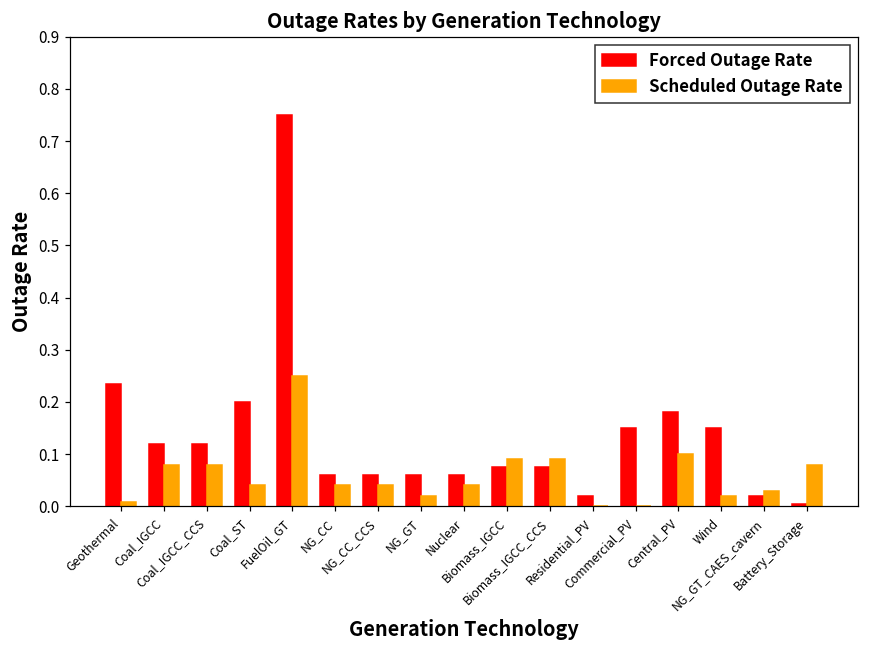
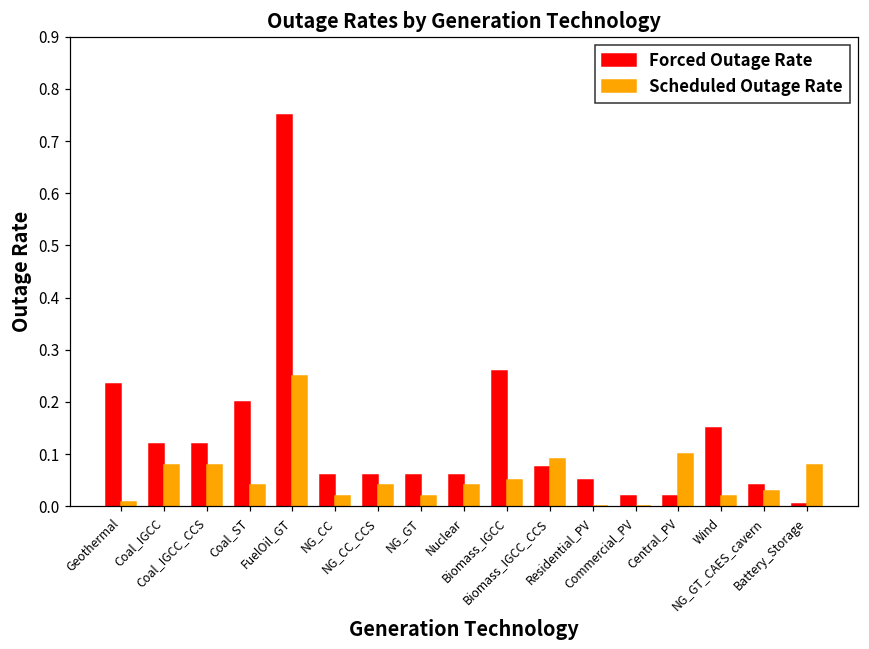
Scheduled Outage Rate, NG_CC: 0.04 -> 0.02
Forced Outage Rate, Biomass_IGCC: 0.08 -> 0.26
Scheduled Outage Rate, Biomass_IGCC: 0.09 -> 0.05
Forced Outage Rate, Residential_PV: 0.02 -> 0.05
Forced Outage Rate, Commercial_PV: 0.15 -> 0.02
Forced Outage Rate, Central_PV: 0.18 -> 0.02
Forced Outage Rate, NG_GT_CAES_cavern: 0.02 -> 0.04
